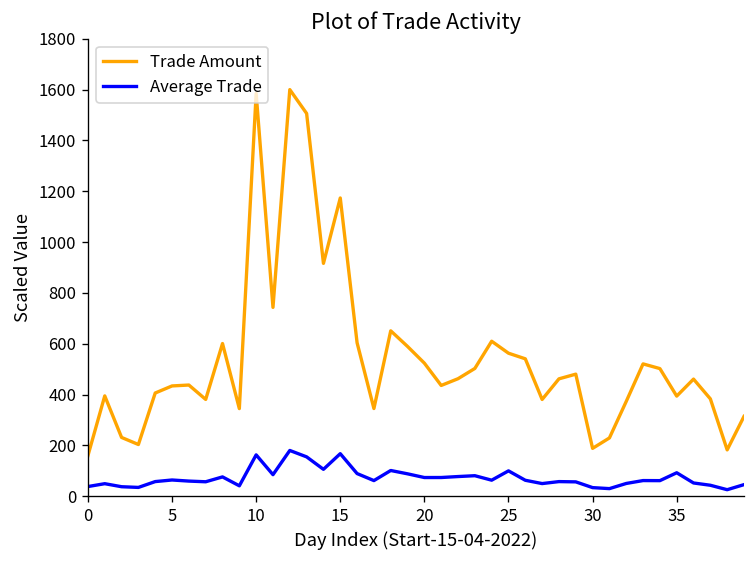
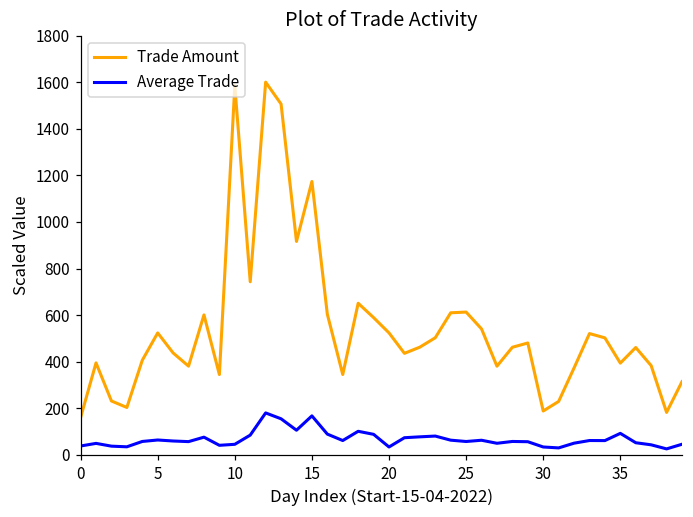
Trade Amount, 5: 430 -> 520
Average Trade, 10: 160 -> 50
Average Trade, 20: 70 -> 30
Trade Amount, 25: 560 -> 610
Average Trade, 25: 100 -> 60
